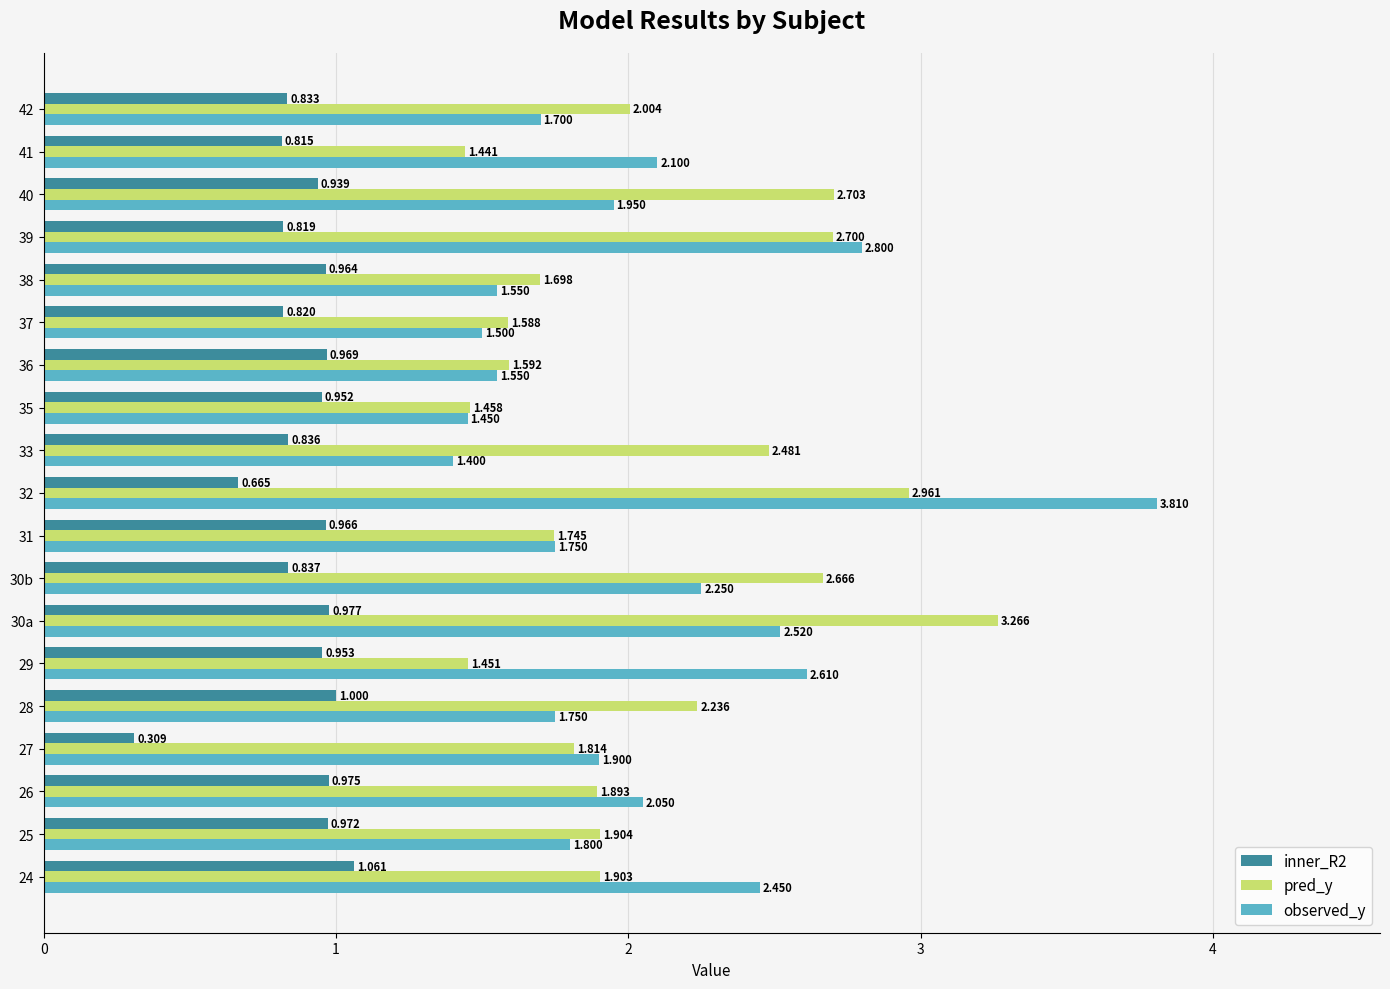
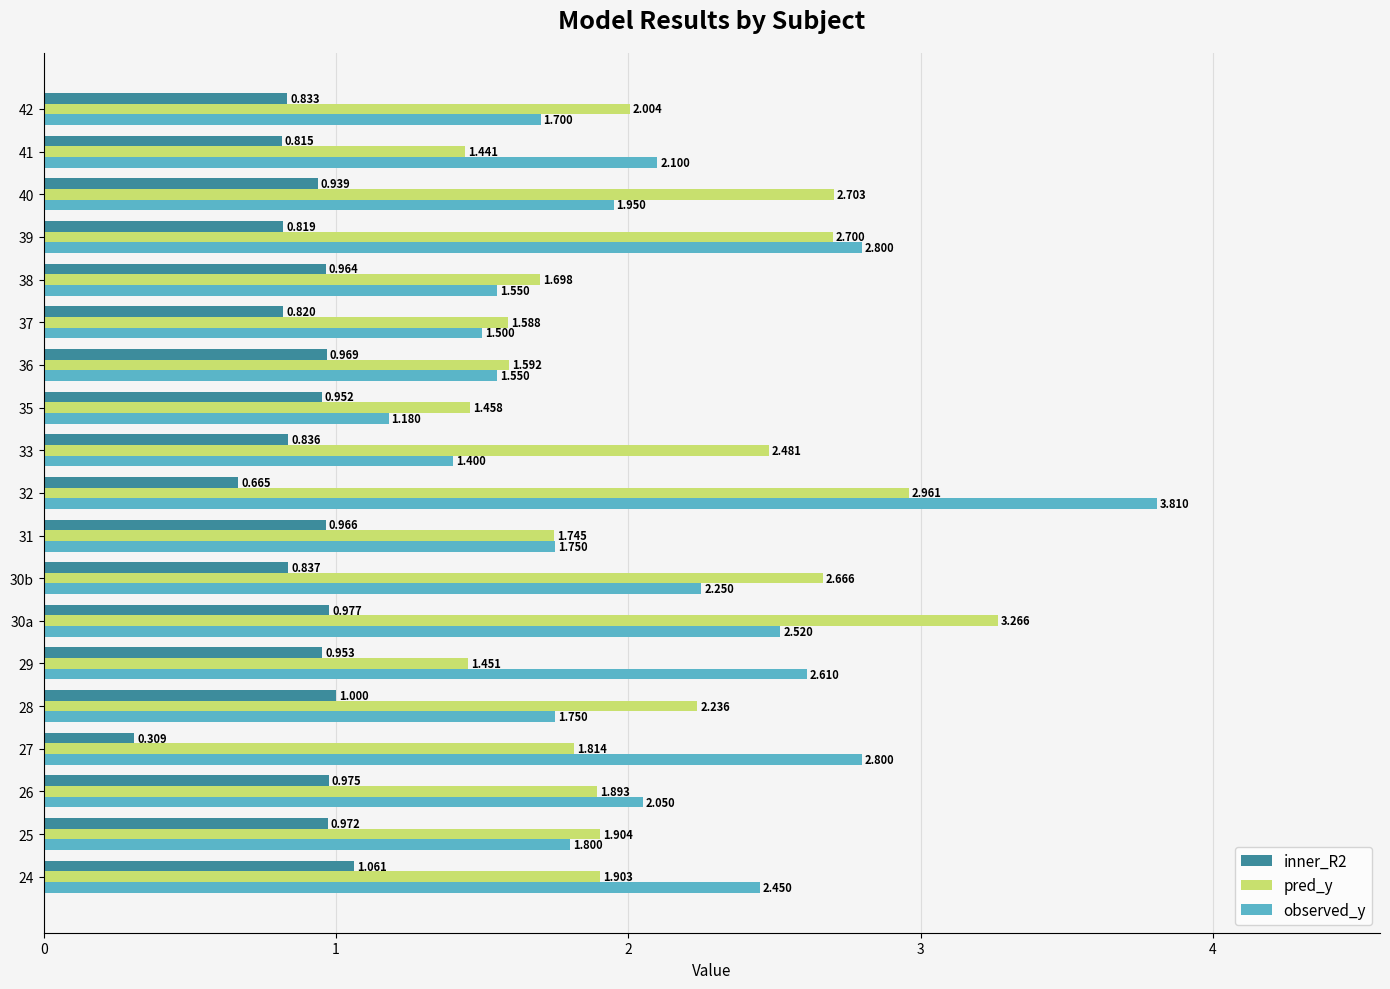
observed_y, 35: 1.450 -> 1.180
observed_y, 27: 1.900 -> 2.800
